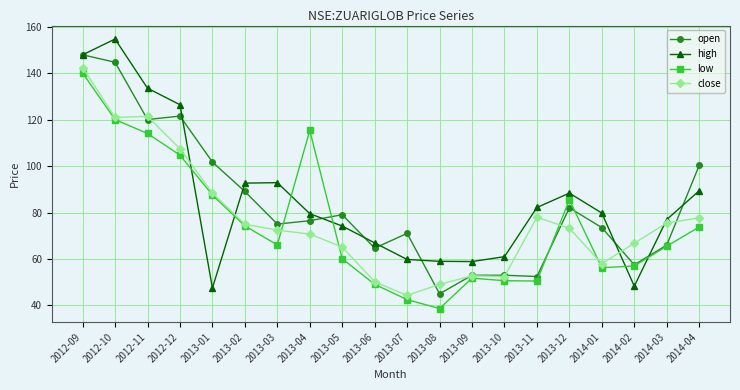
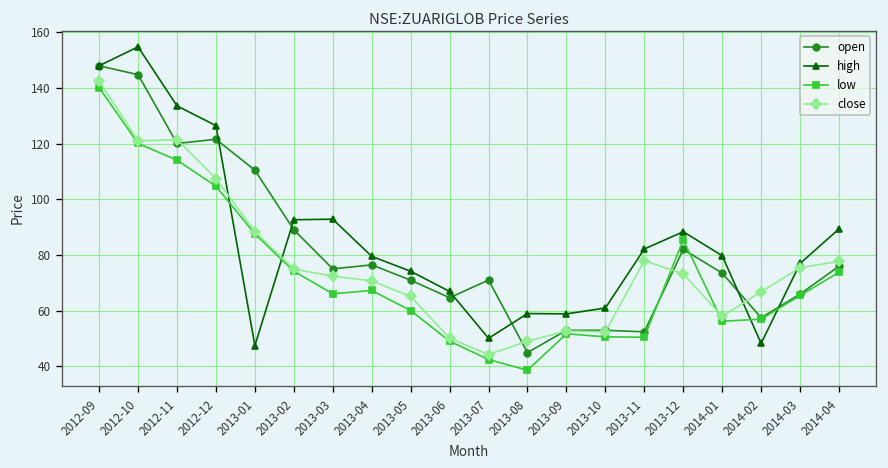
open, 2013-01: 102 -> 111
low, 2013-04: 115 -> 67
open, 2013-05: 79 -> 71
high, 2013-07: 60 -> 50
open, 2014-04: 100 -> 76
